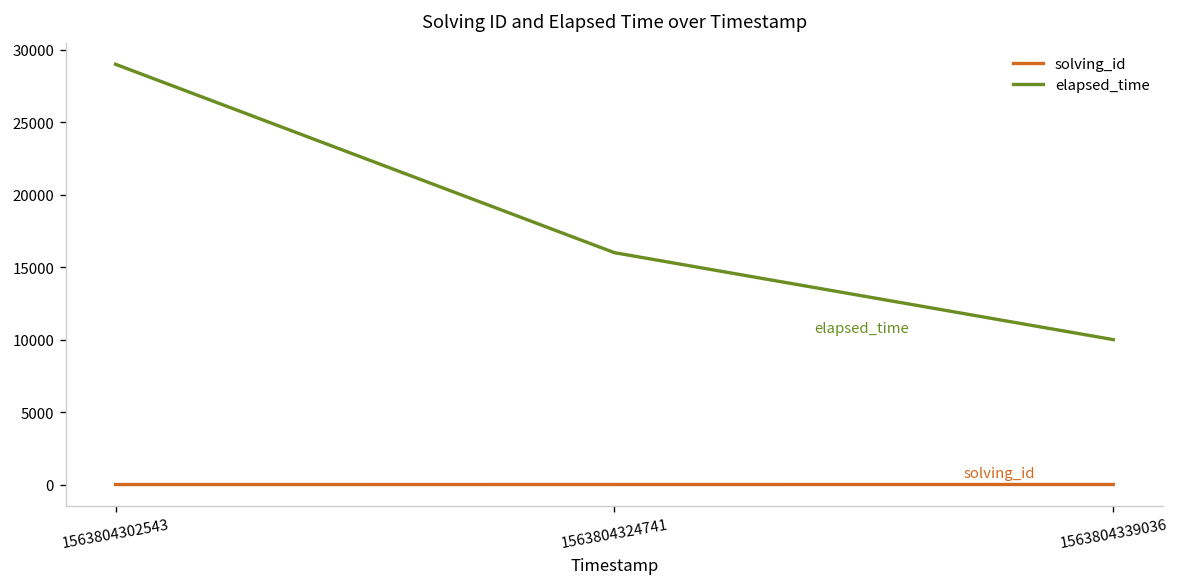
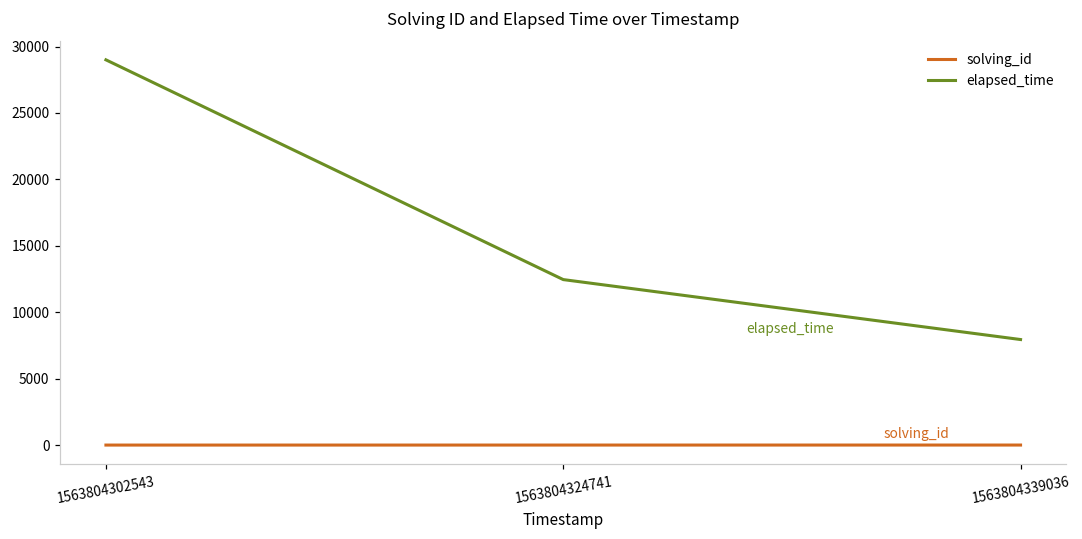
elapsed_time, 1563804324741: 16000 -> 12500
elapsed_time, 1563804339036: 10000 -> 7900
